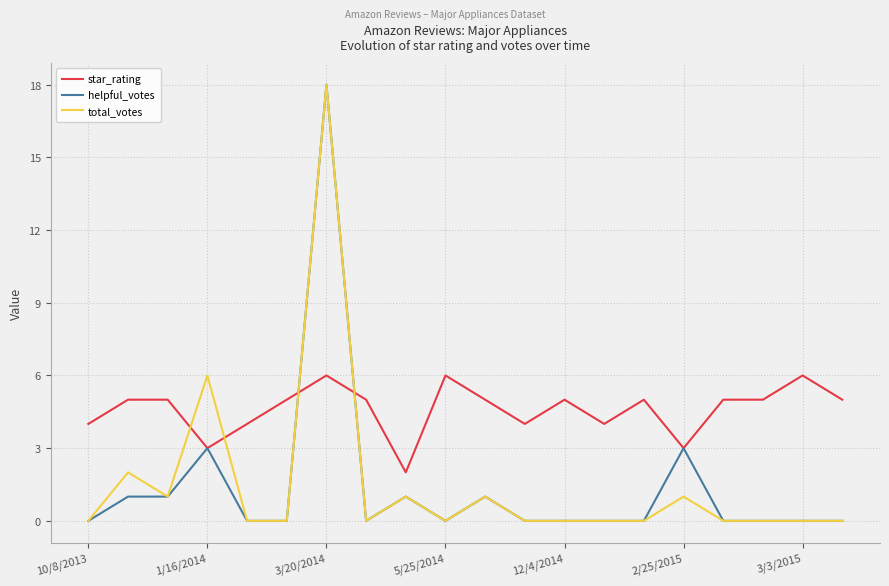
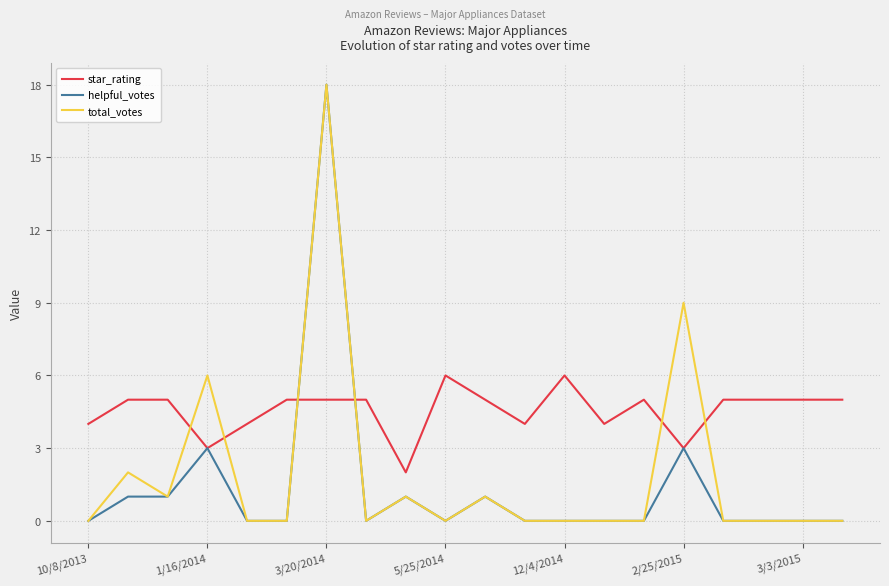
star_rating, 3/20/2014: 6 -> 5
star_rating, 12/4/2014: 5 -> 6
total_votes, 2/25/2015: 1 -> 9
star_rating, 3/3/2015: 6 -> 5
